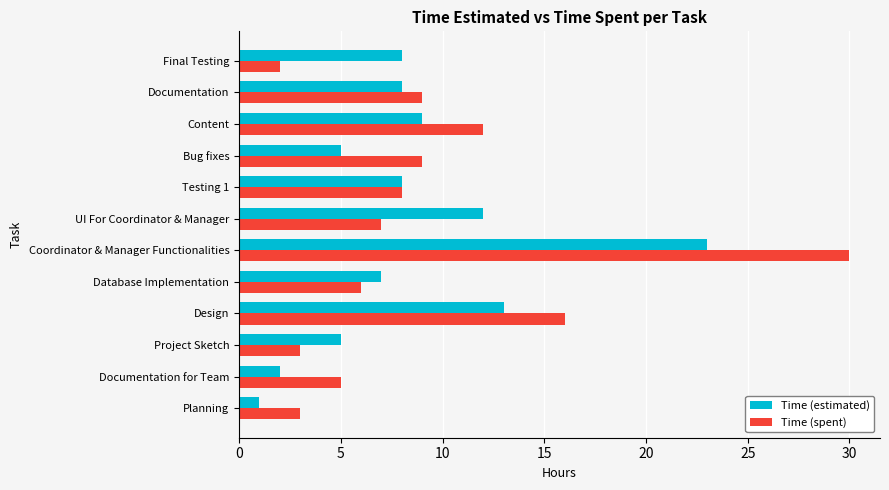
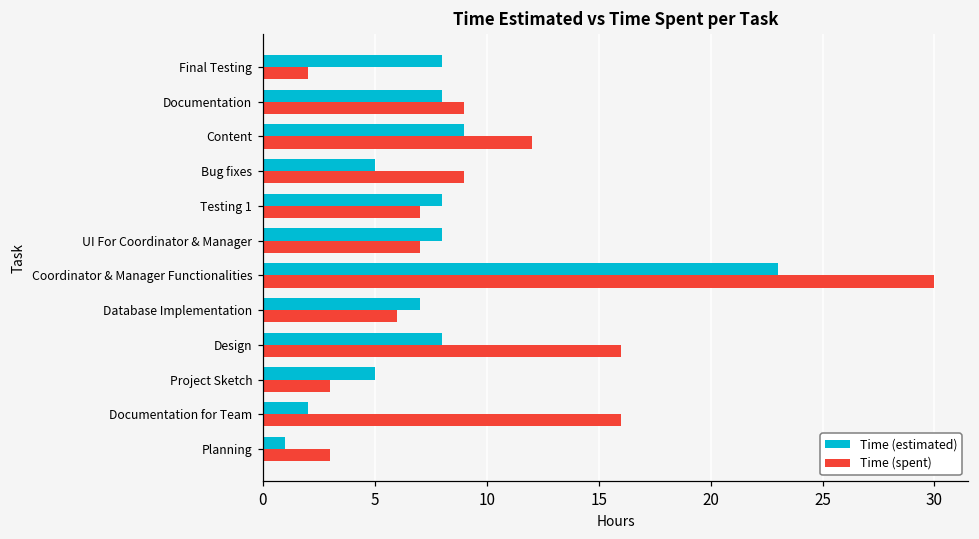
Time (spent), Testing 1: 8 -> 7
Time (estimated), UI For Coordinator & Manager: 12 -> 8
Time (estimated), Design: 13 -> 8
Time (spent), Documentation for Team: 5 -> 16
